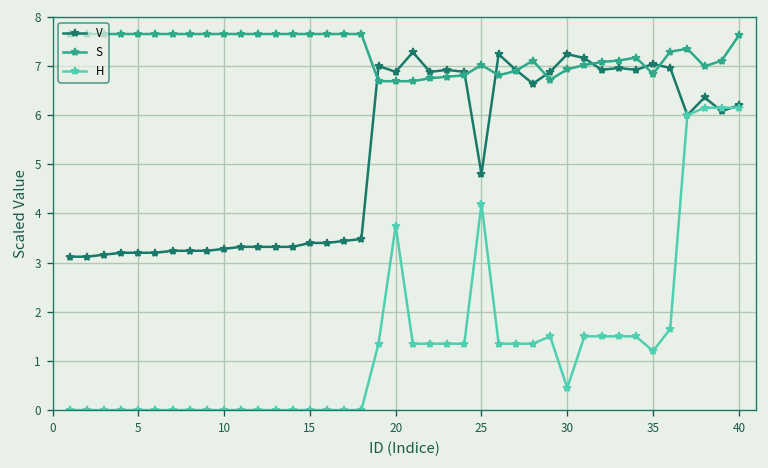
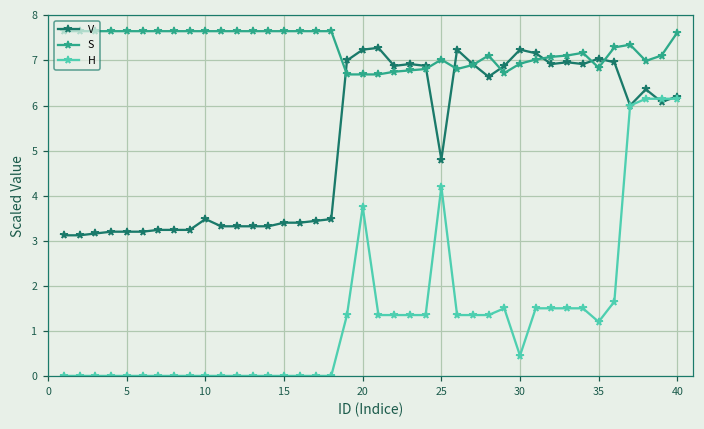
V, 10: 3.3 -> 3.5
V, 20: 6.9 -> 7.2
